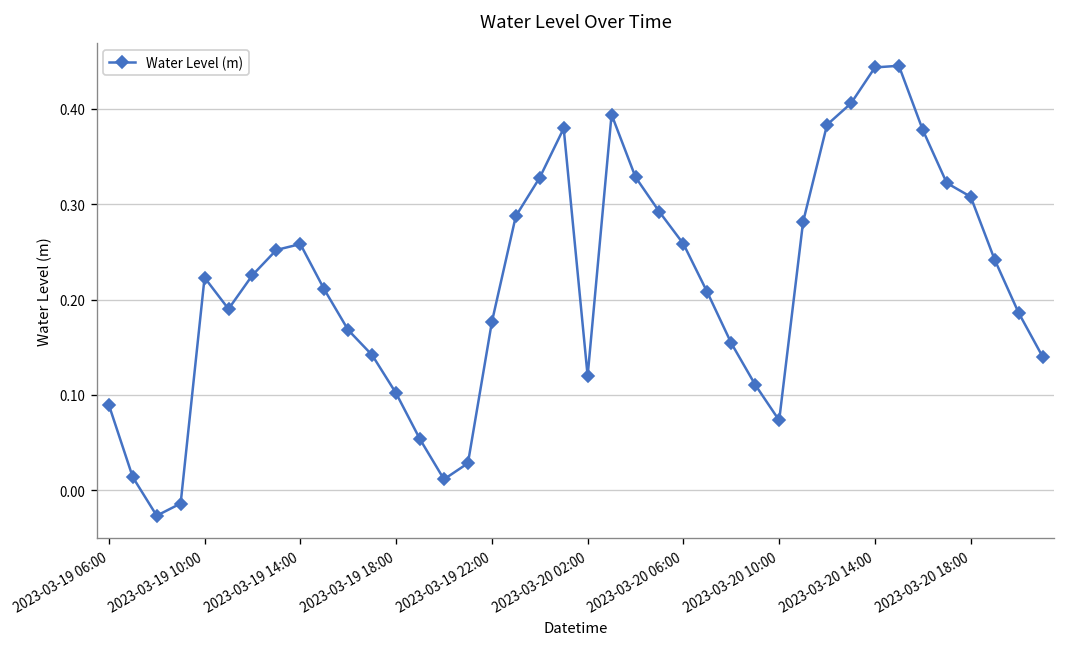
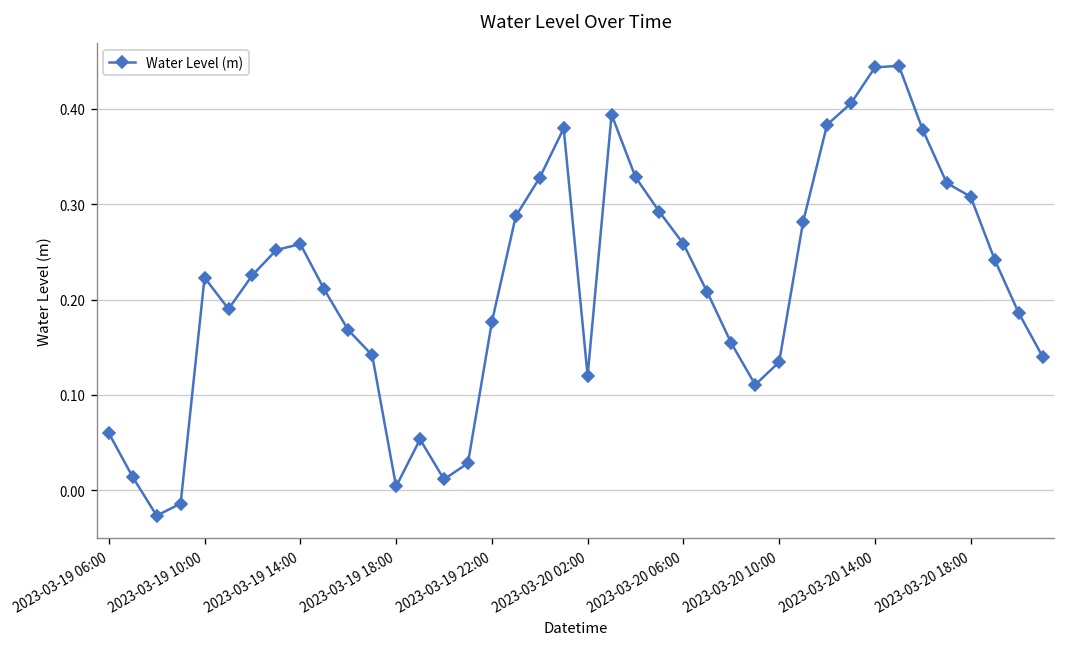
2023-03-19 06:00: 0.09 -> 0.06
2023-03-19 18:00: 0.10 -> 0.00
2023-03-20 10:00: 0.07 -> 0.13
